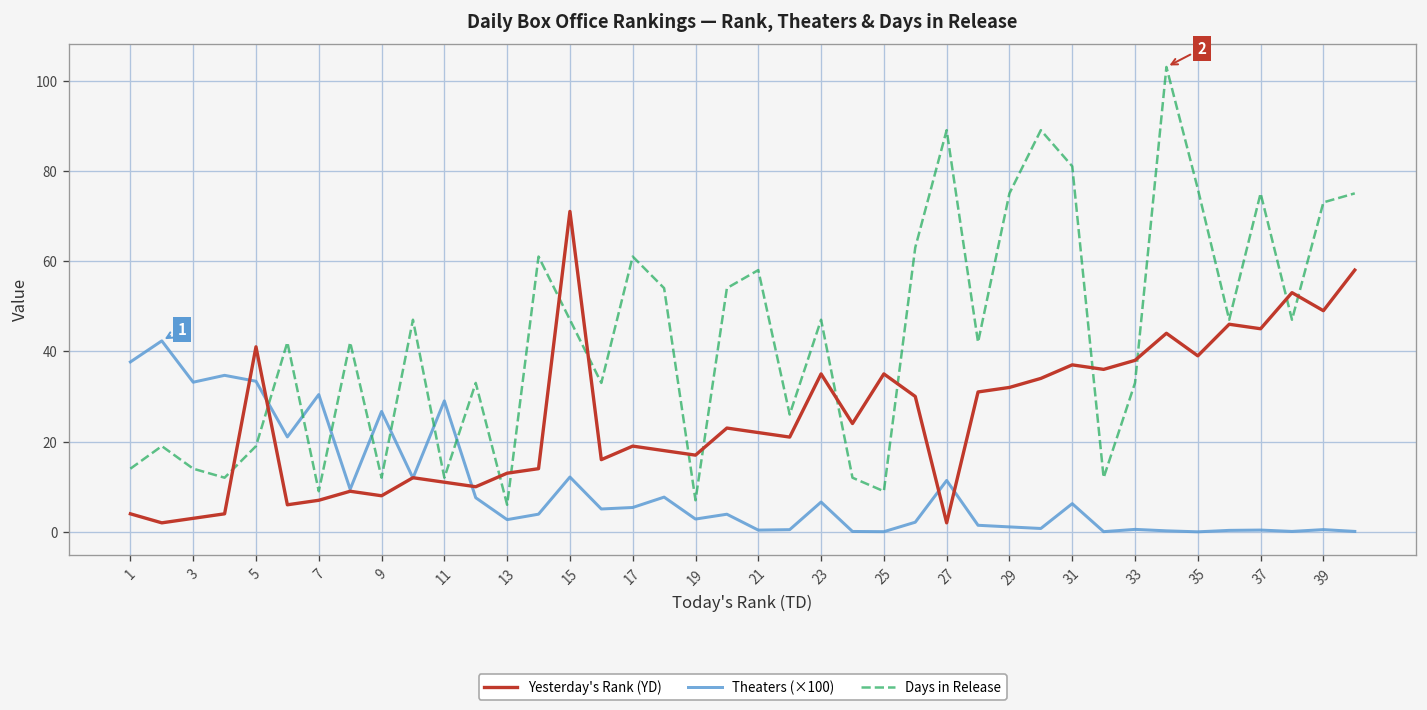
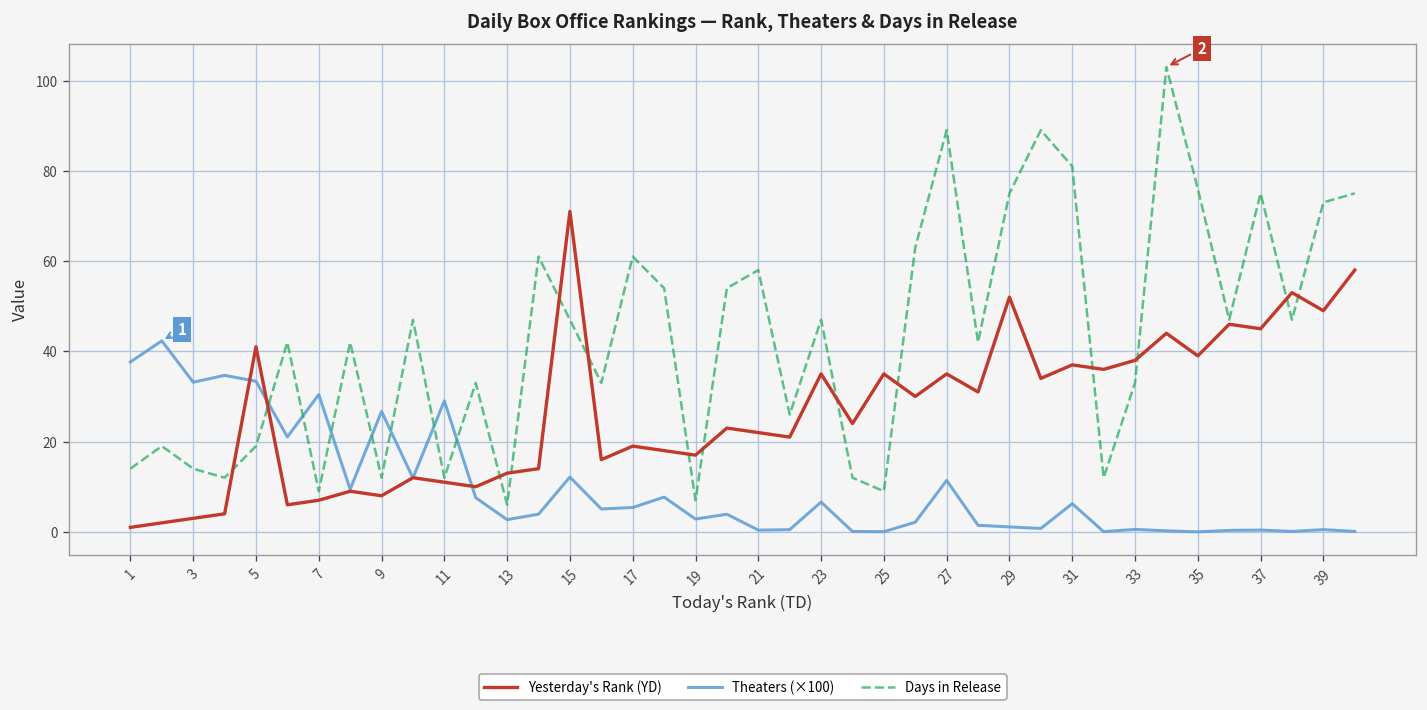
Yesterday's Rank (YD), 1: 4 -> 1
Yesterday's Rank (YD), 27: 2 -> 35
Yesterday's Rank (YD), 29: 32 -> 52
